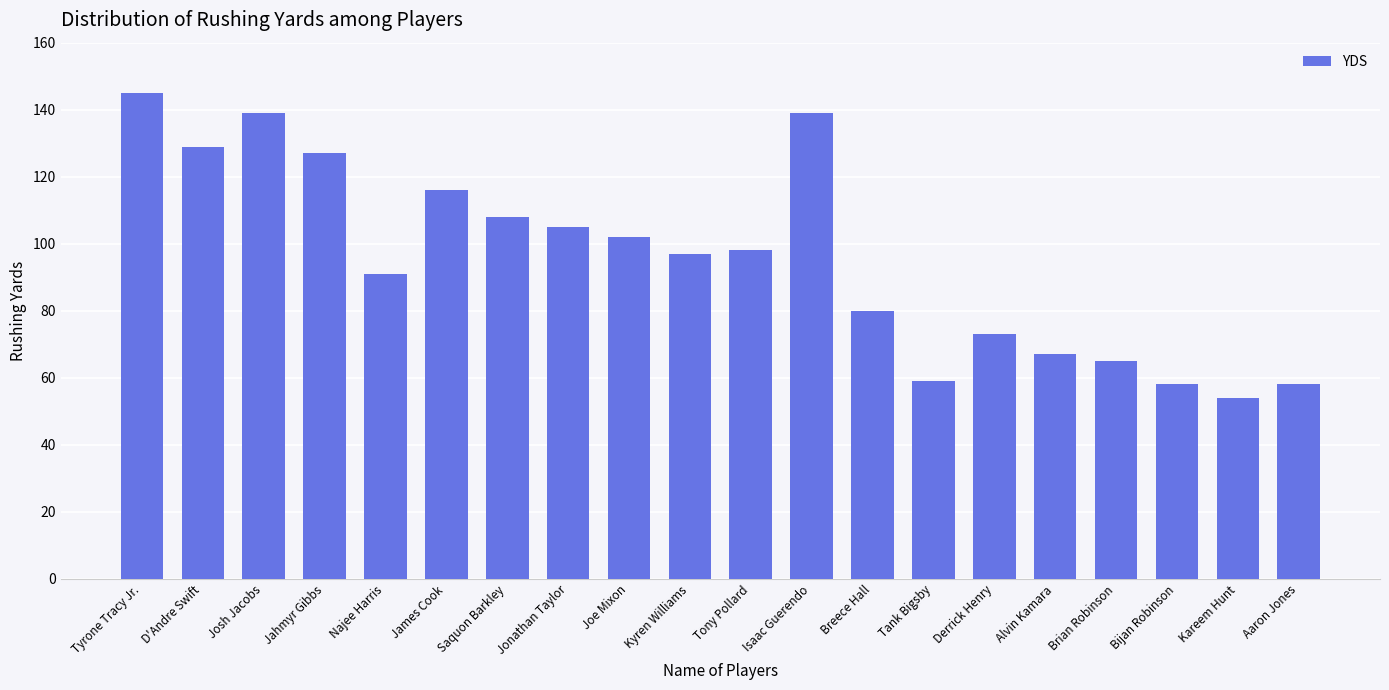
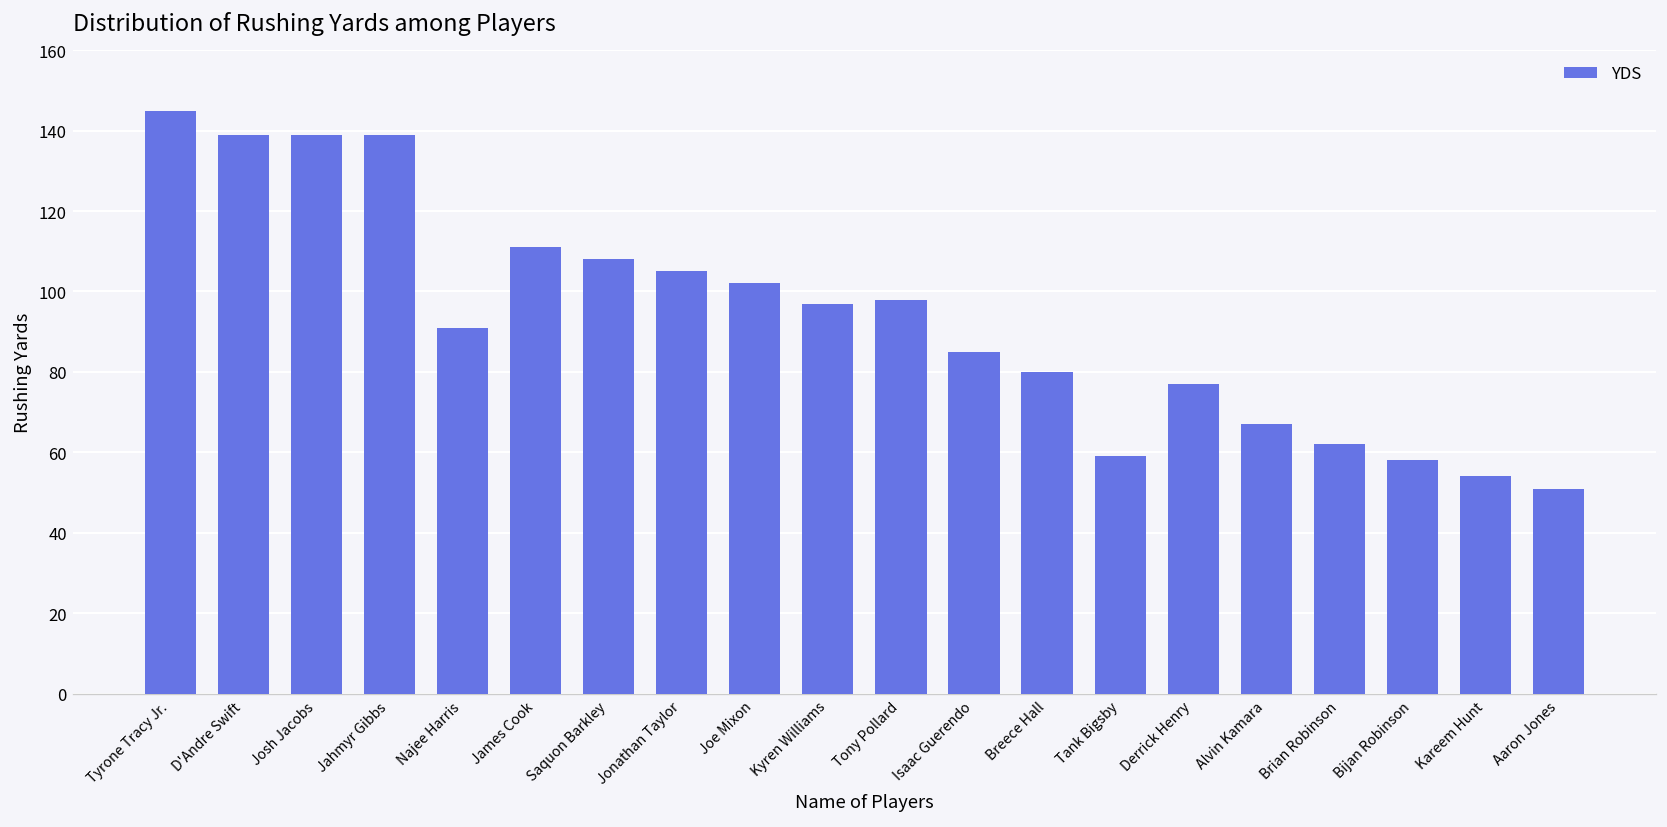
D'Andre Swift: 129 -> 139
Jahmyr Gibbs: 127 -> 139
James Cook: 116 -> 111
Isaac Guerendo: 139 -> 85
Derrick Henry: 73 -> 77
Brian Robinson: 65 -> 62
Aaron Jones: 58 -> 51
